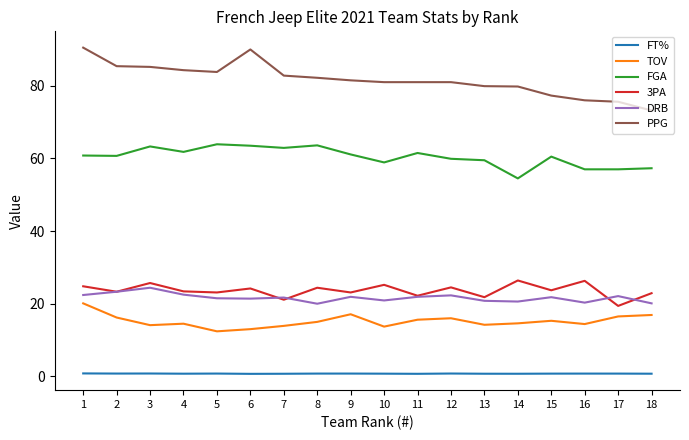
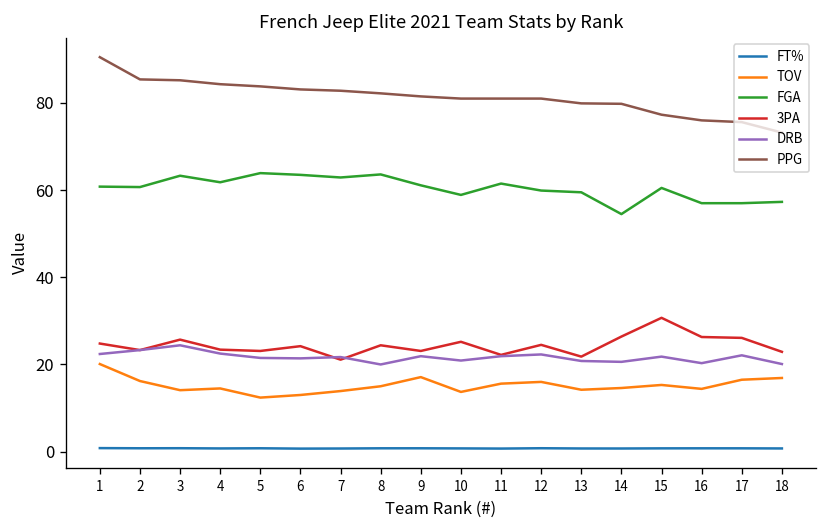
PPG, 6: 90 -> 83
3PA, 15: 24 -> 31
3PA, 17: 19 -> 26
